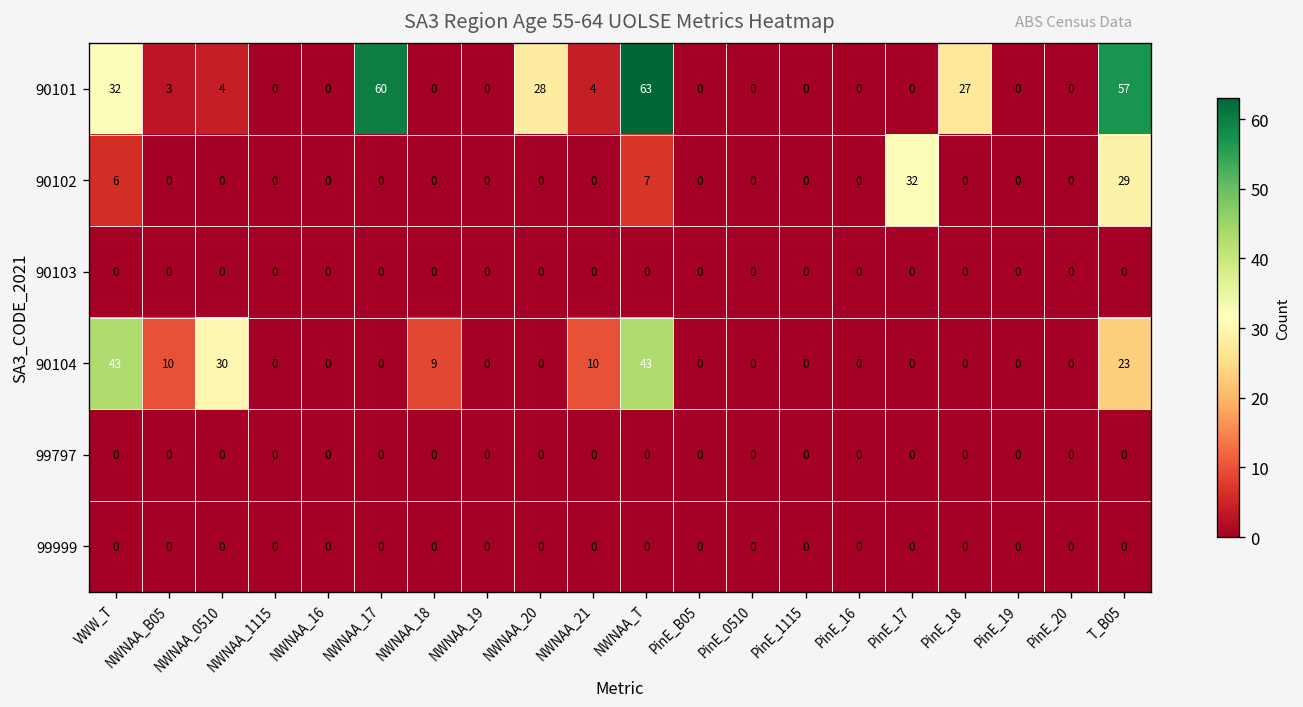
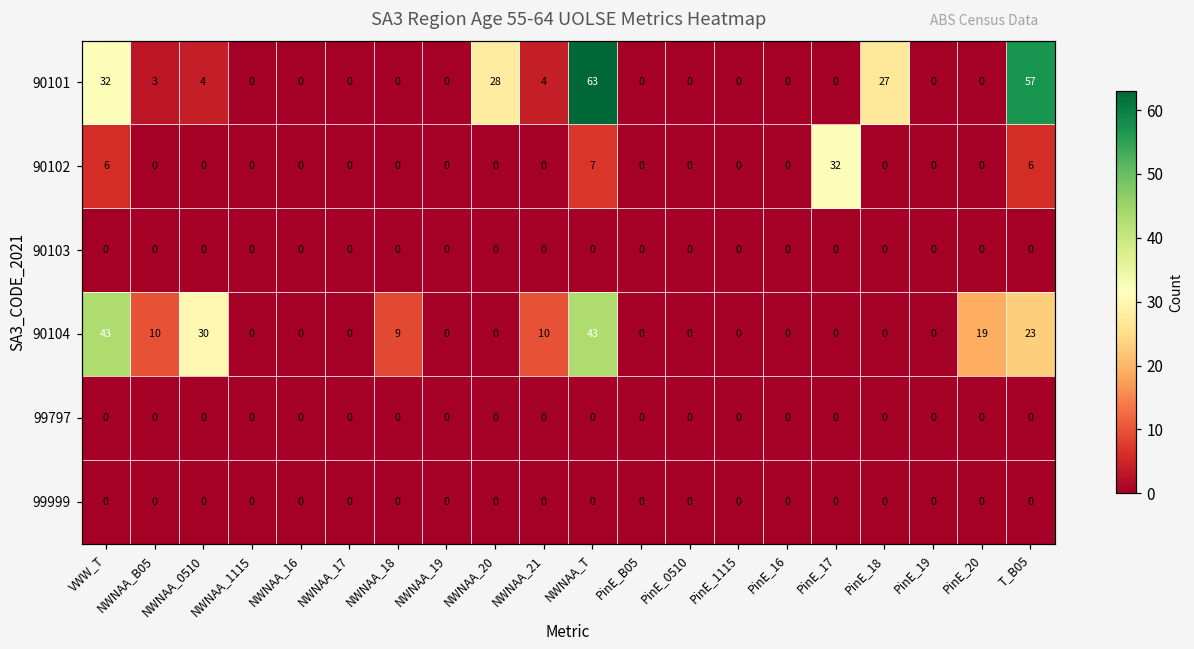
90101, NWNAA_17: 60 -> 0
90102, T_B05: 29 -> 6
90104, PinE_20: 0 -> 19
